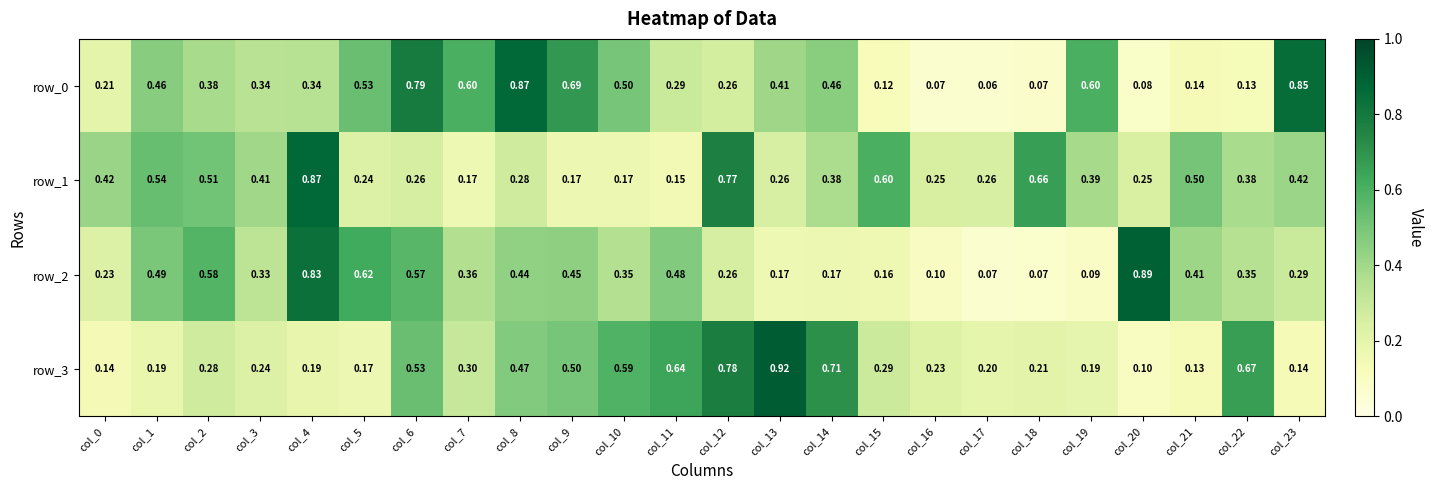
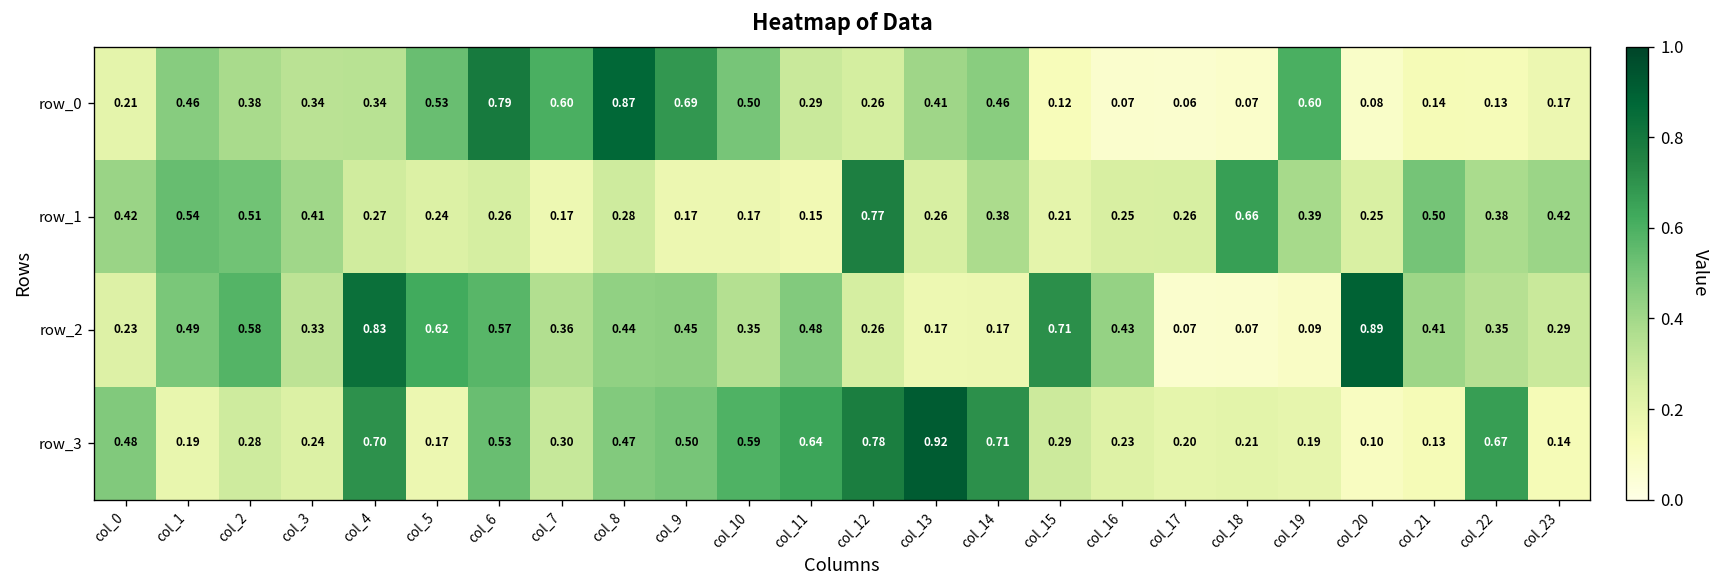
row_0, col_23: 0.85 -> 0.17
row_1, col_4: 0.87 -> 0.27
row_1, col_15: 0.60 -> 0.21
row_2, col_15: 0.16 -> 0.71
row_2, col_16: 0.10 -> 0.43
row_3, col_0: 0.14 -> 0.48
row_3, col_4: 0.19 -> 0.70
